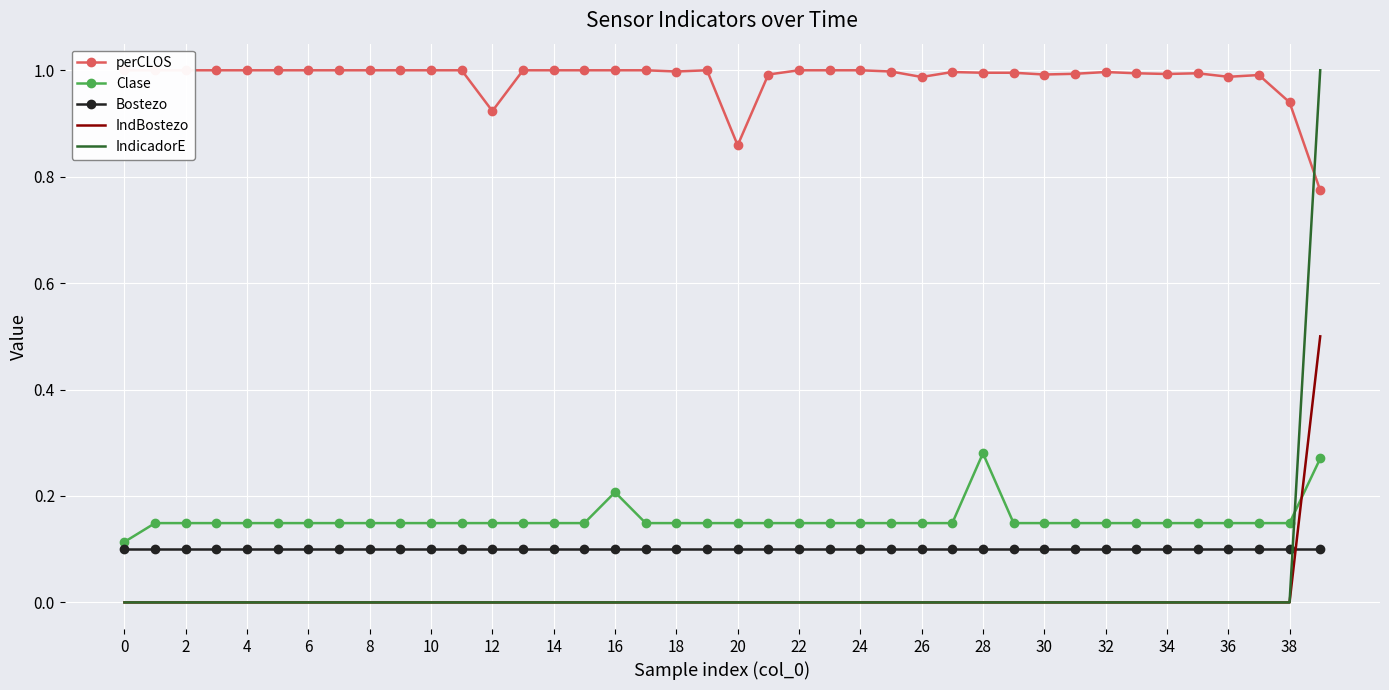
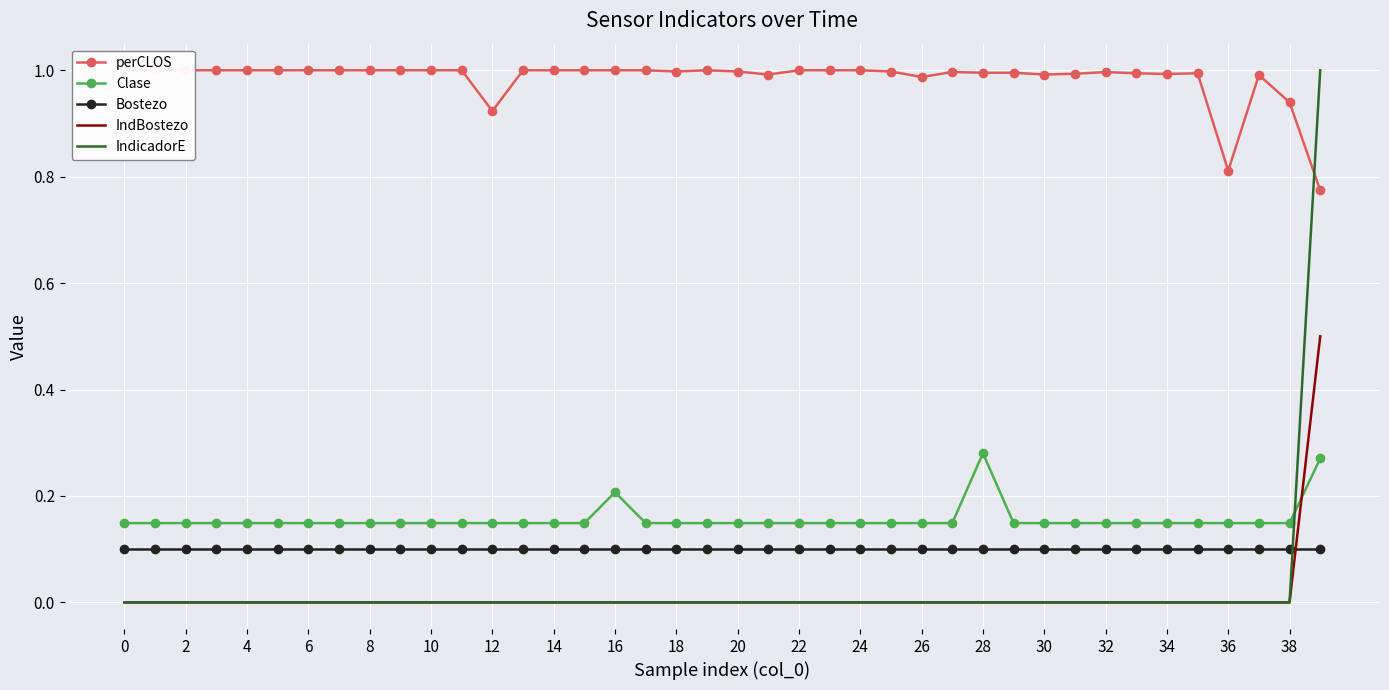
Clase, 0: 0.11 -> 0.15
perCLOS, 20: 0.86 -> 1.00
perCLOS, 36: 0.99 -> 0.81
